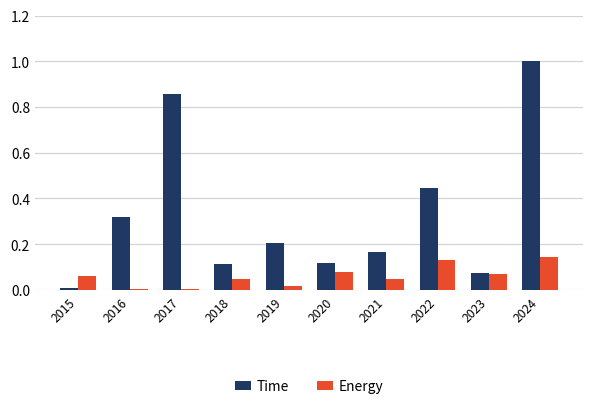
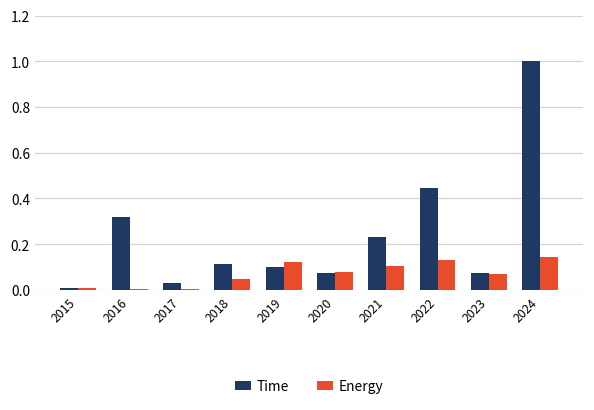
Energy, 2015: 0.06 -> 0.01
Time, 2017: 0.86 -> 0.03
Time, 2019: 0.21 -> 0.10
Energy, 2019: 0.02 -> 0.12
Time, 2020: 0.12 -> 0.08
Time, 2021: 0.17 -> 0.23
Energy, 2021: 0.05 -> 0.11
